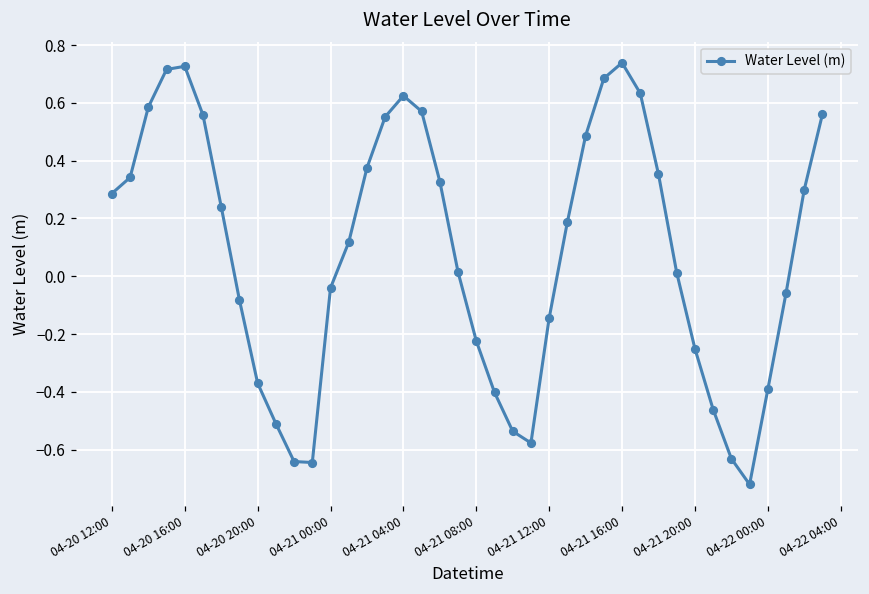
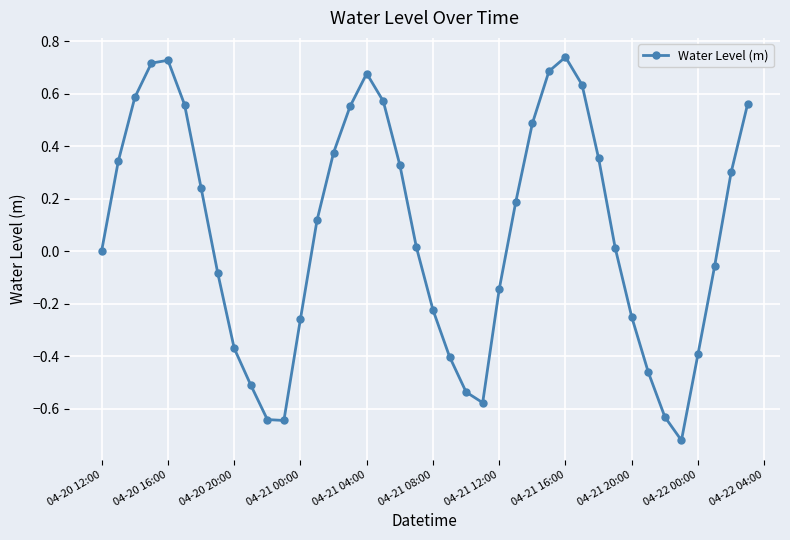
04-20 12:00: 0.29 -> 0.00
04-21 00:00: -0.04 -> -0.26
04-21 04:00: 0.62 -> 0.68
